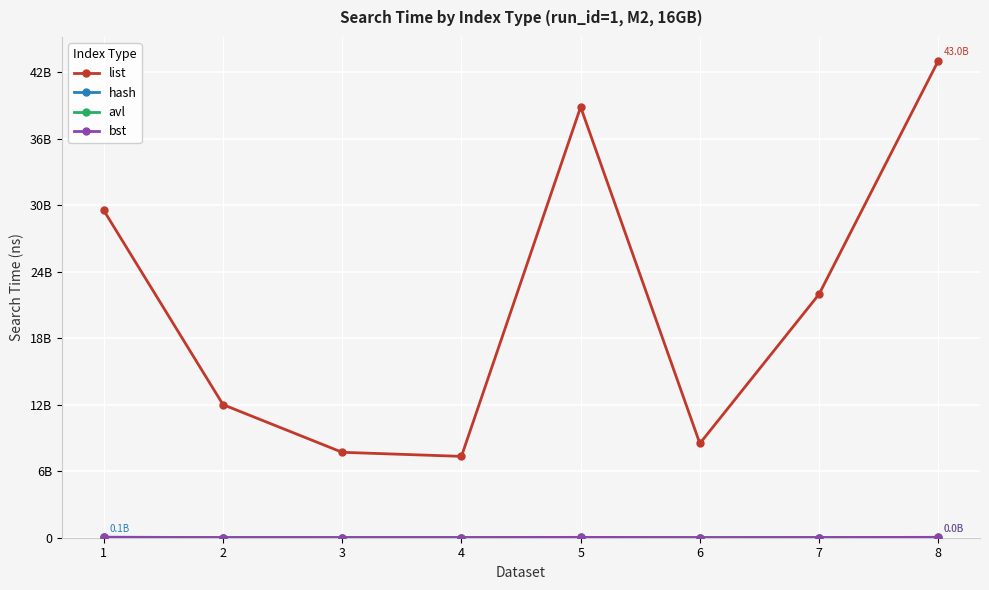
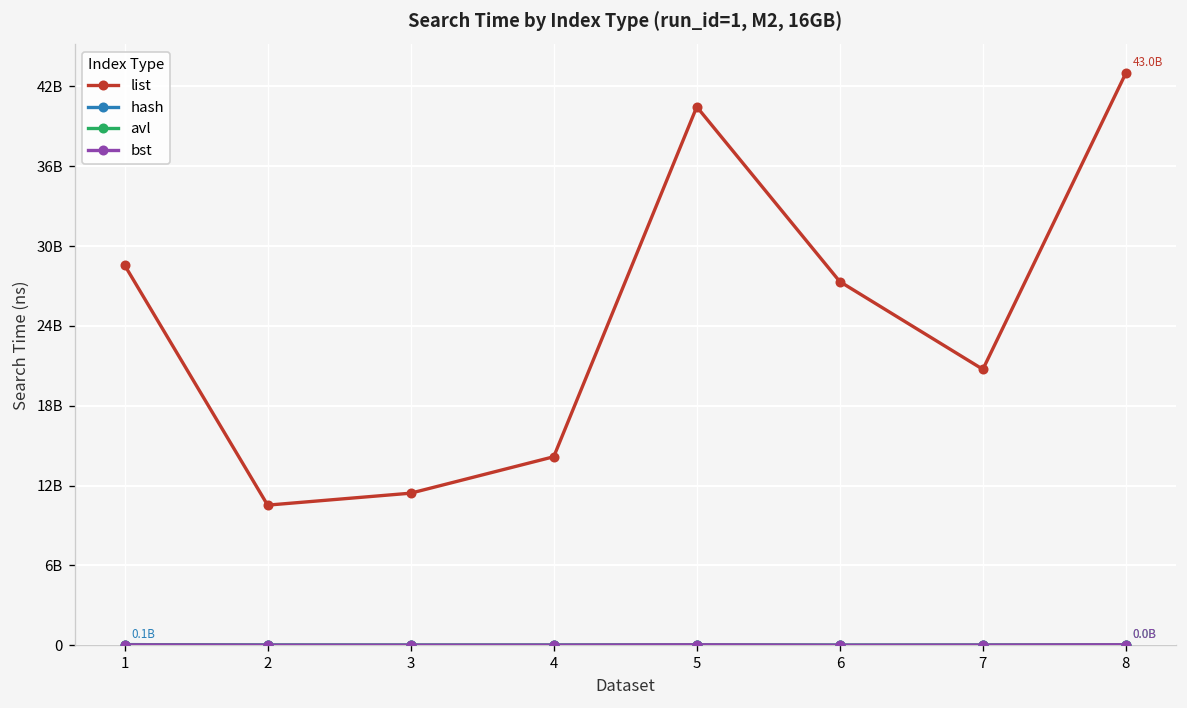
list, 1: 29500000000 -> 28600000000
list, 2: 12000000000 -> 10500000000
list, 3: 7700000000 -> 11400000000
list, 4: 7300000000 -> 14200000000
list, 5: 38800000000 -> 40500000000
list, 6: 8500000000 -> 27300000000
list, 7: 22000000000 -> 20700000000
